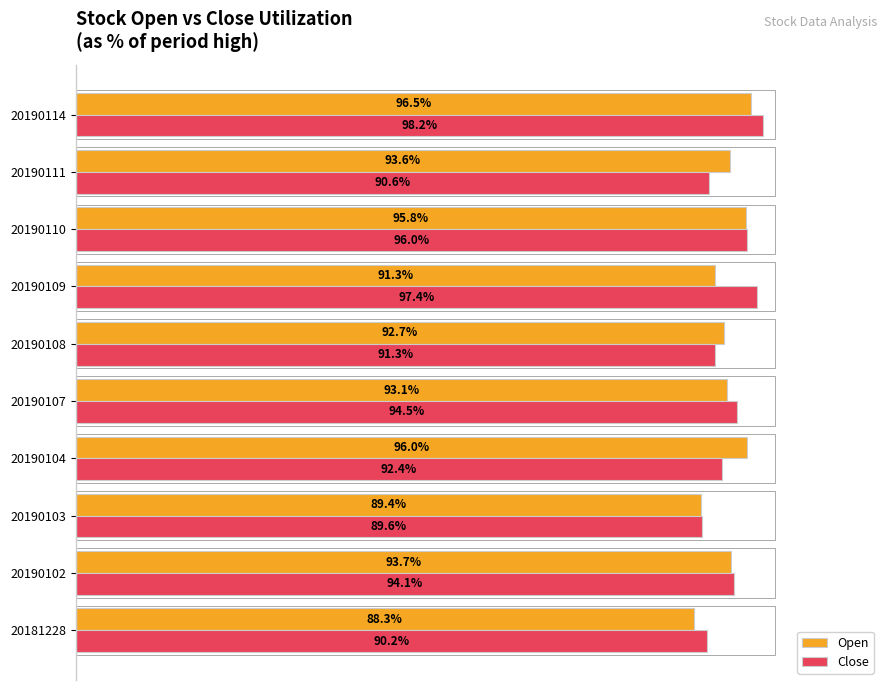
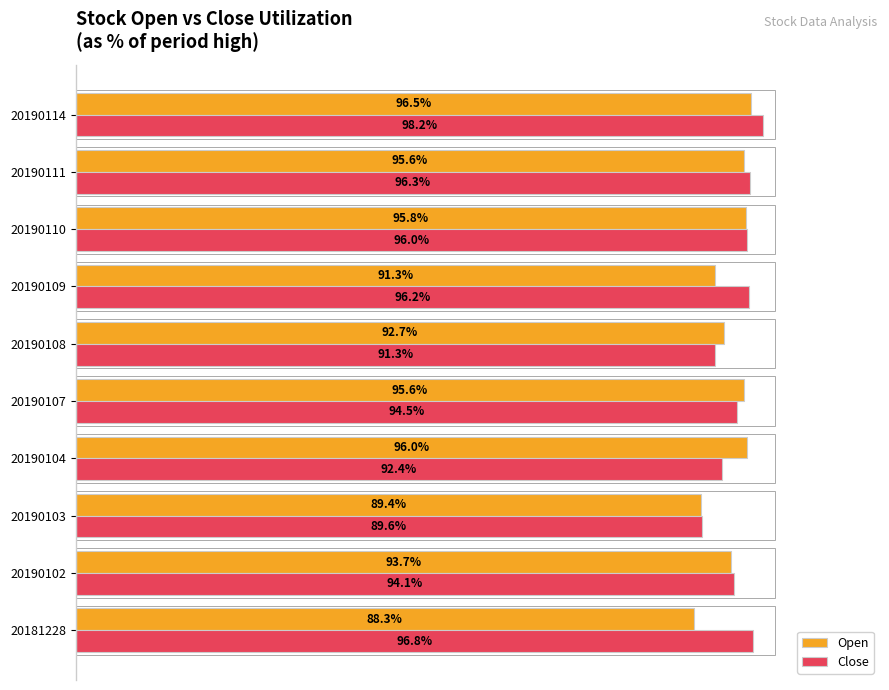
Open, 20190111: 93.6% -> 95.6%
Close, 20190111: 90.6% -> 96.3%
Close, 20190109: 97.4% -> 96.2%
Open, 20190107: 93.1% -> 95.6%
Close, 20181228: 90.2% -> 96.8%
